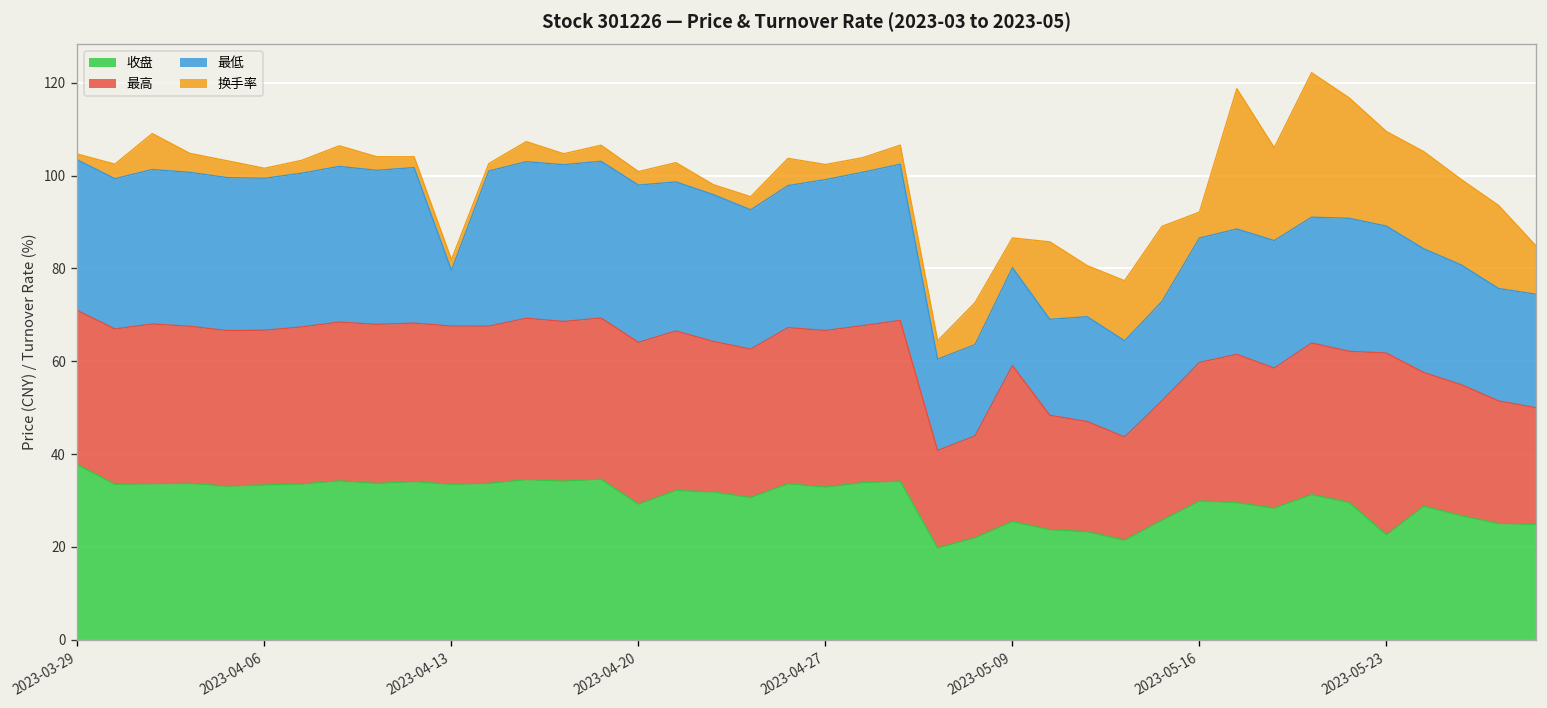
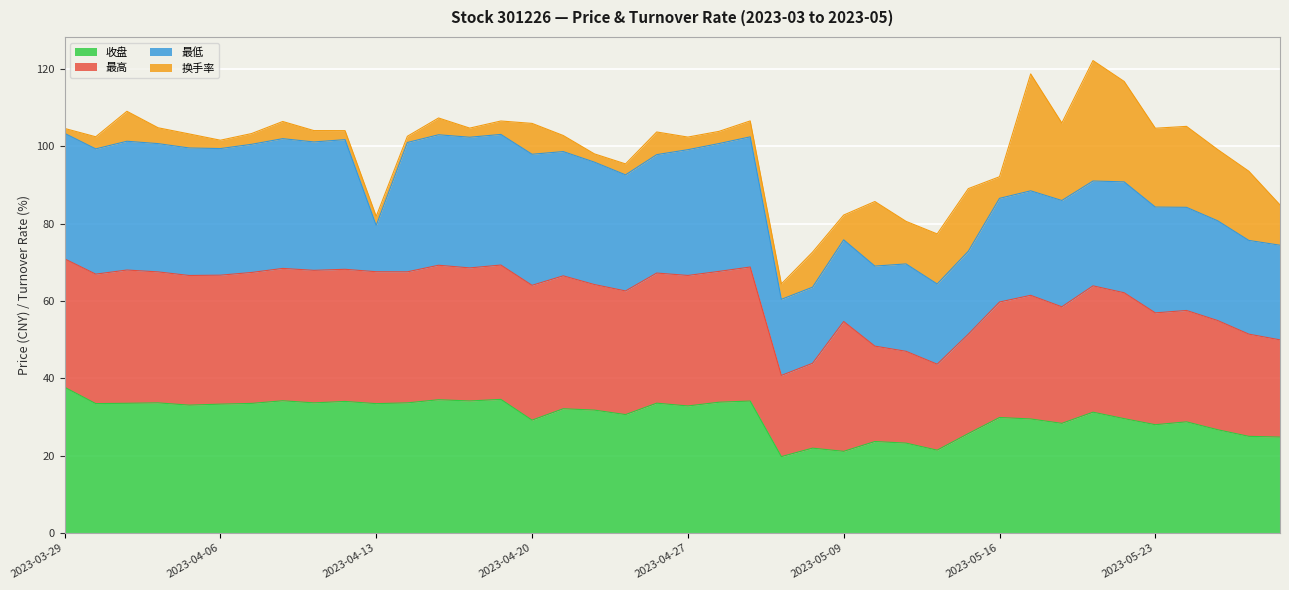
换手率, 2023-04-20: 3 -> 8
收盘, 2023-05-09: 25 -> 21
收盘, 2023-05-23: 23 -> 28
最高, 2023-05-23: 39 -> 29
